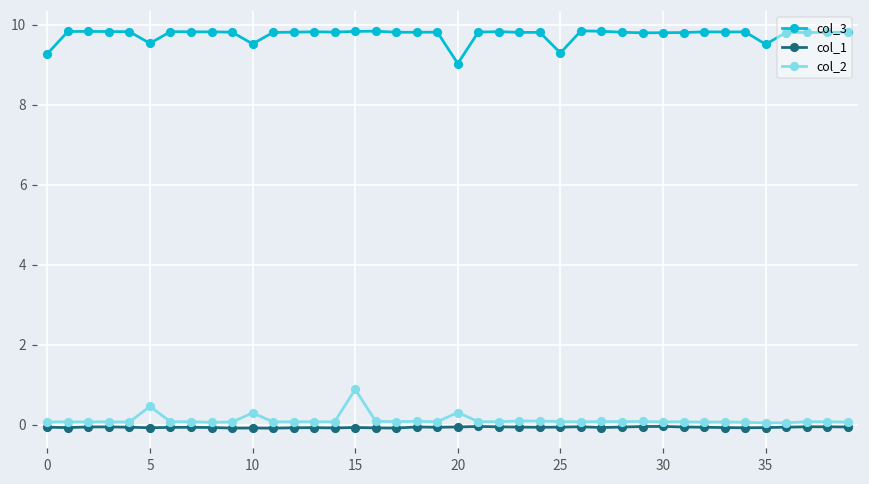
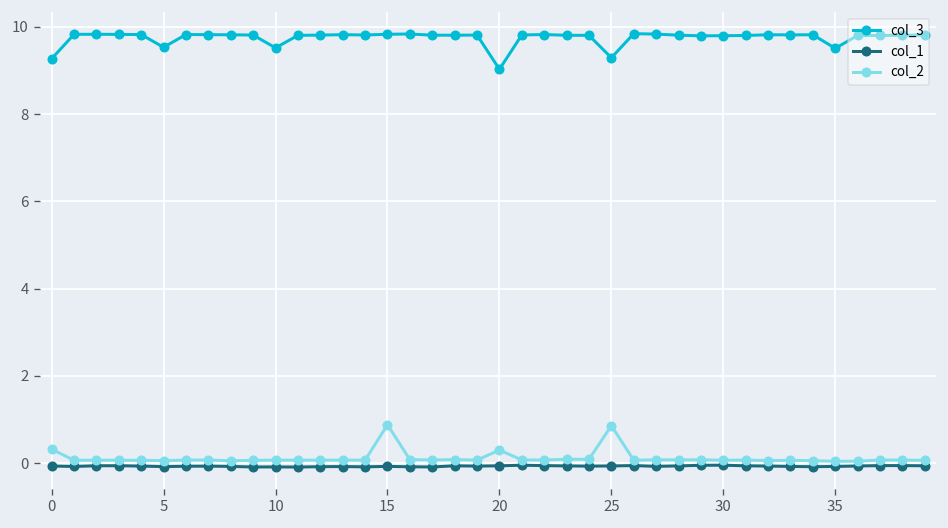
col_2, 0: 0.1 -> 0.3
col_2, 5: 0.5 -> 0.1
col_2, 10: 0.3 -> 0.1
col_2, 25: 0.1 -> 0.9
